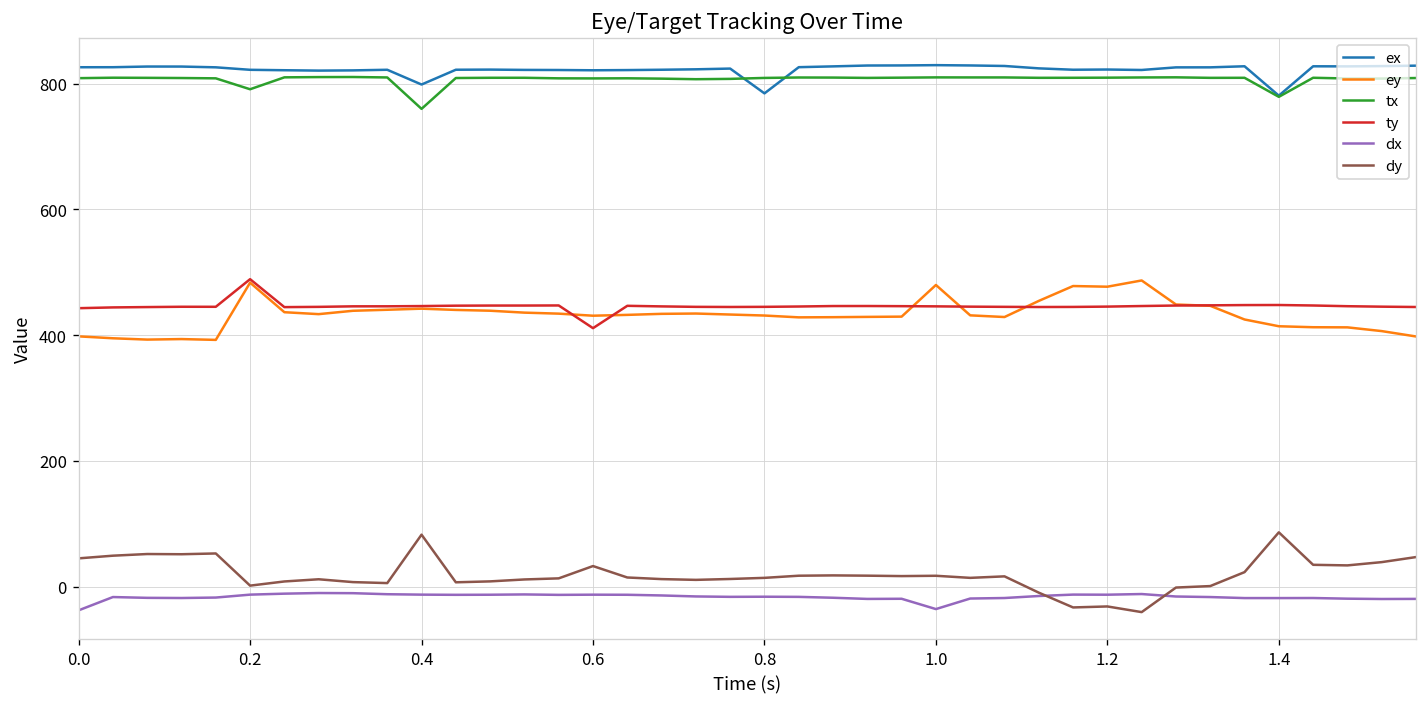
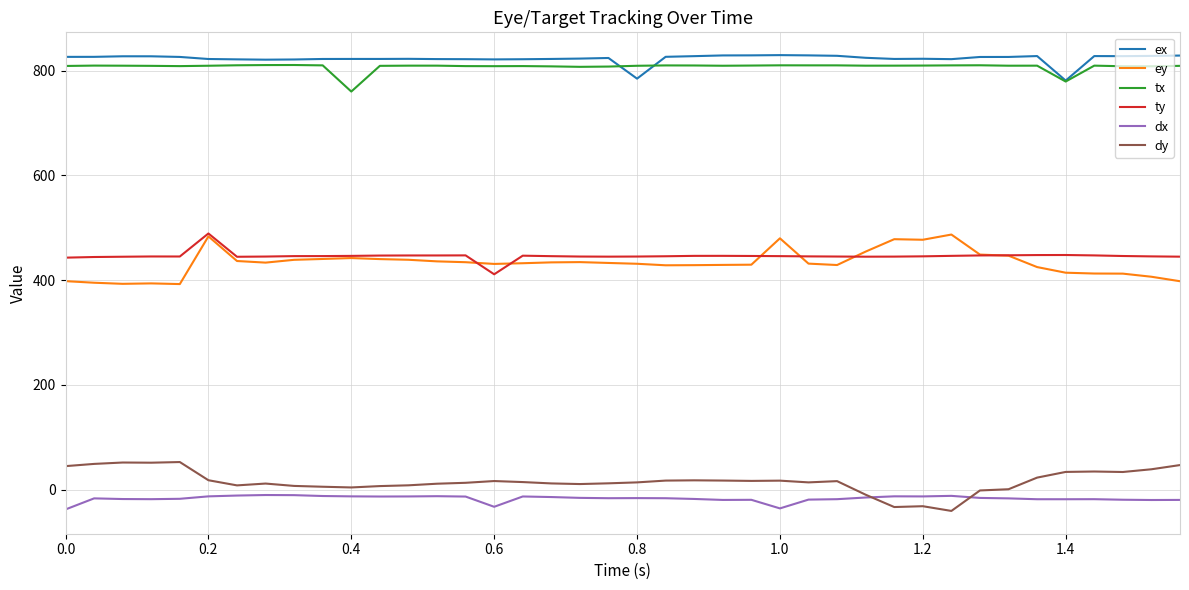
tx, 0.2: 790 -> 810
dy, 0.2: 0 -> 20
ex, 0.4: 800 -> 820
dy, 0.4: 80 -> 0
dx, 0.6: -10 -> -30
dy, 0.6: 30 -> 20
dy, 1.4: 90 -> 30
